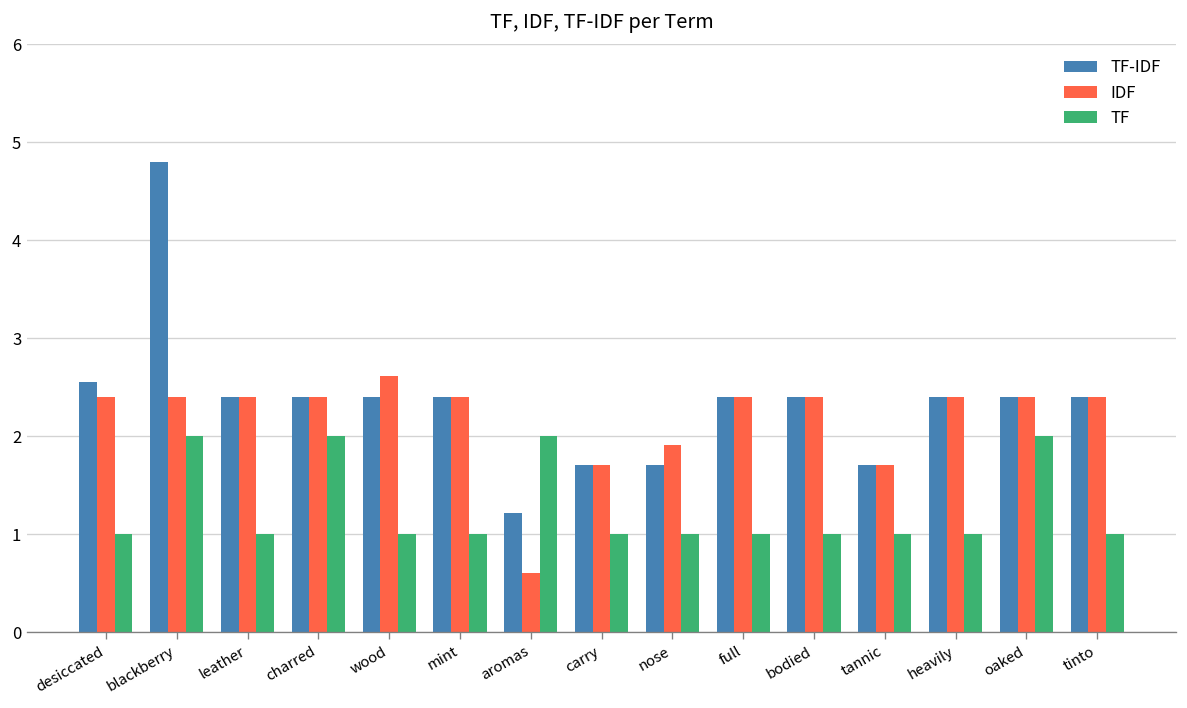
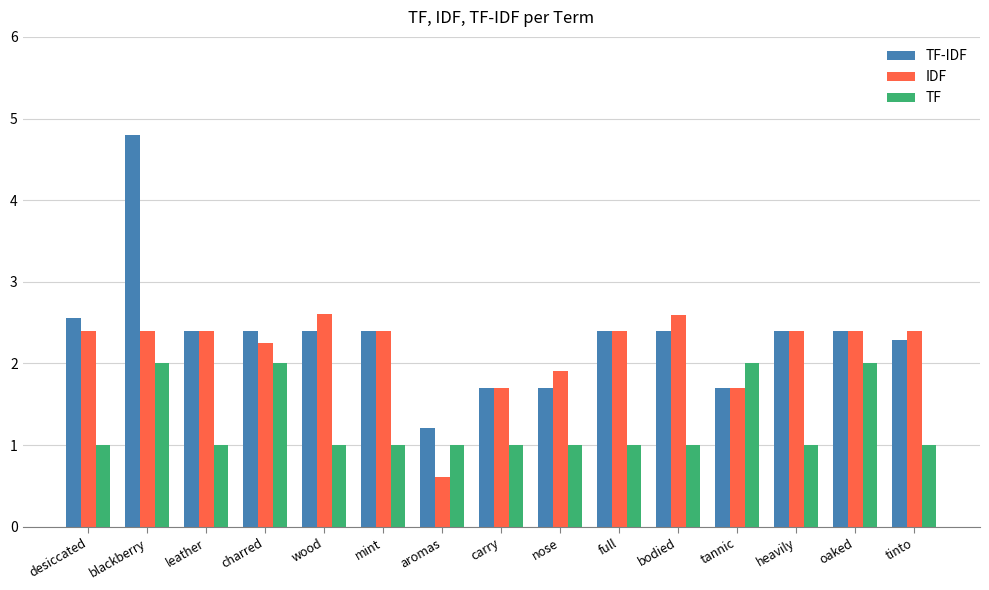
IDF, charred: 2.4 -> 2.2
TF, aromas: 2 -> 1
IDF, bodied: 2.4 -> 2.6
TF, tannic: 1 -> 2
TF-IDF, tinto: 2.4 -> 2.3
